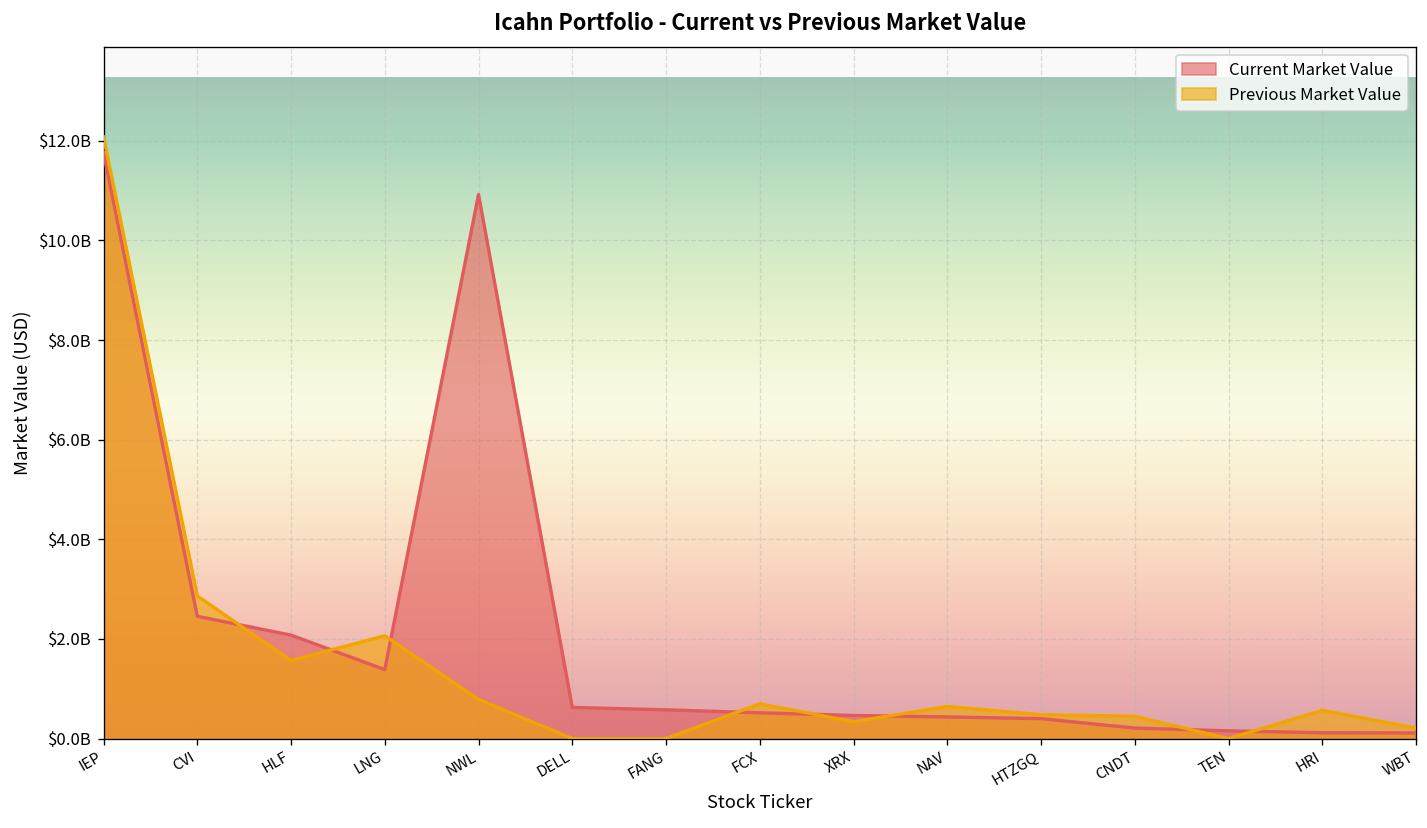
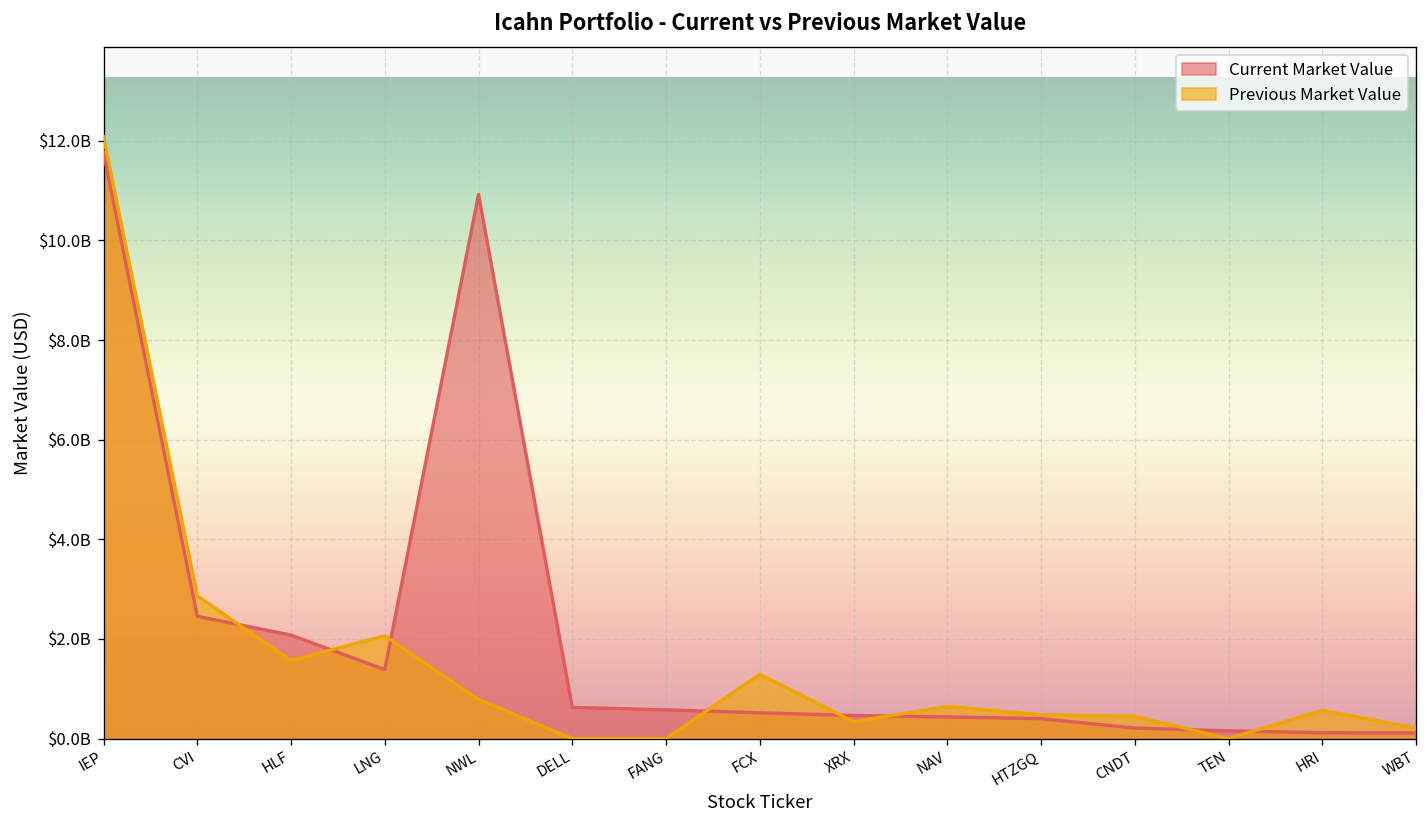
Previous Market Value, FCX: $700000000 -> $1300000000
